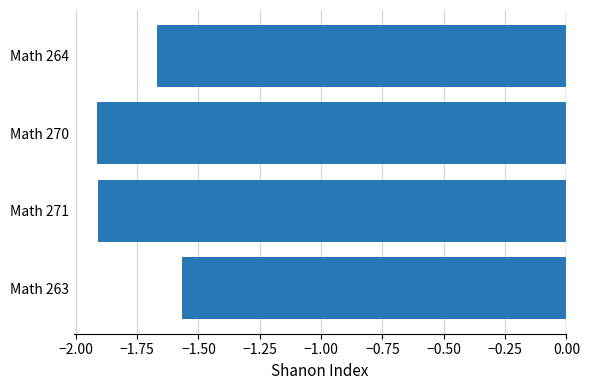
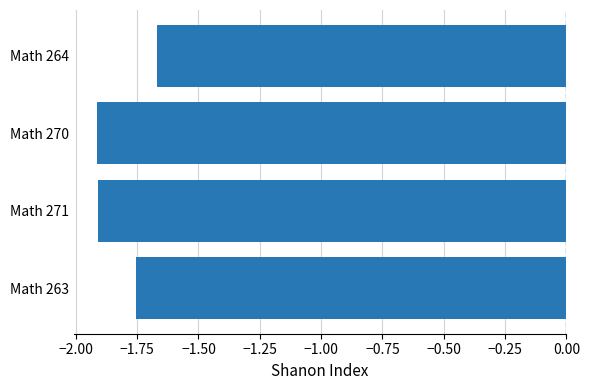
Math 263: -1.57 -> -1.75
